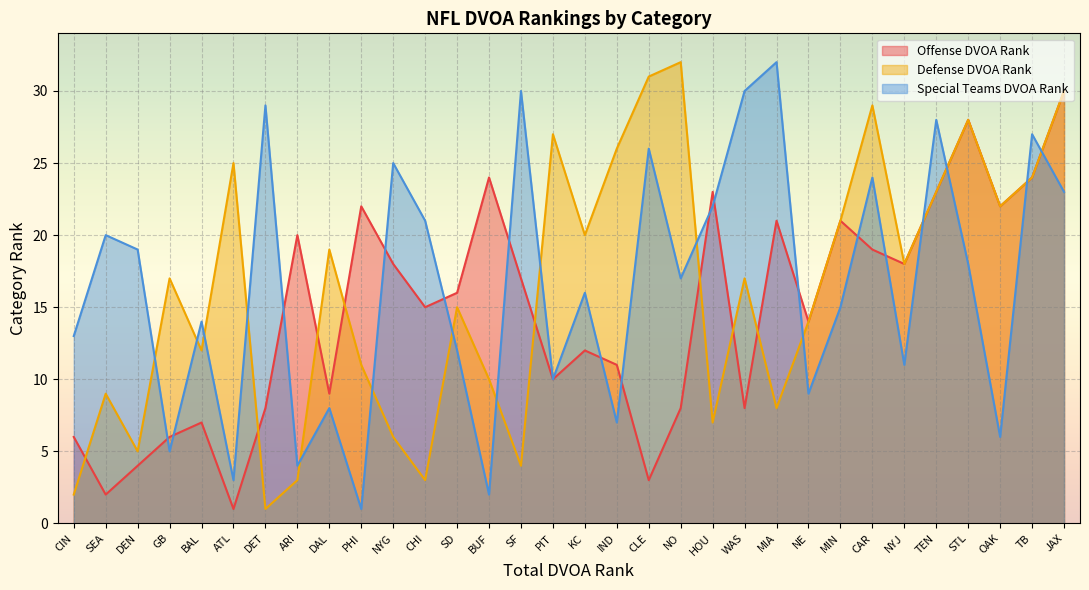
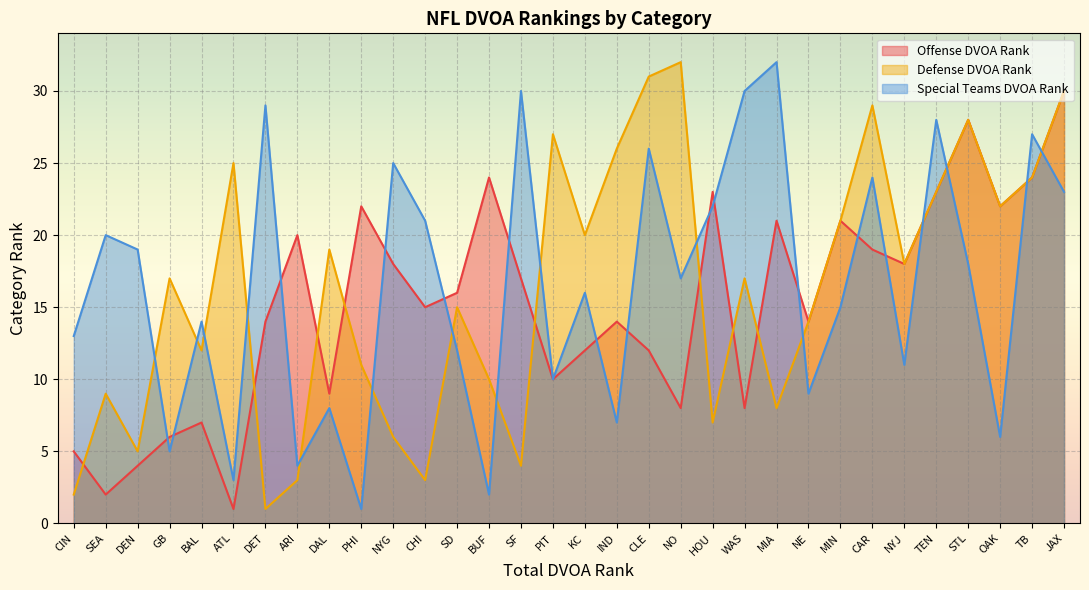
Offense DVOA Rank, CIN: 6 -> 5
Offense DVOA Rank, DET: 8 -> 14
Offense DVOA Rank, IND: 11 -> 14
Offense DVOA Rank, CLE: 3 -> 12
